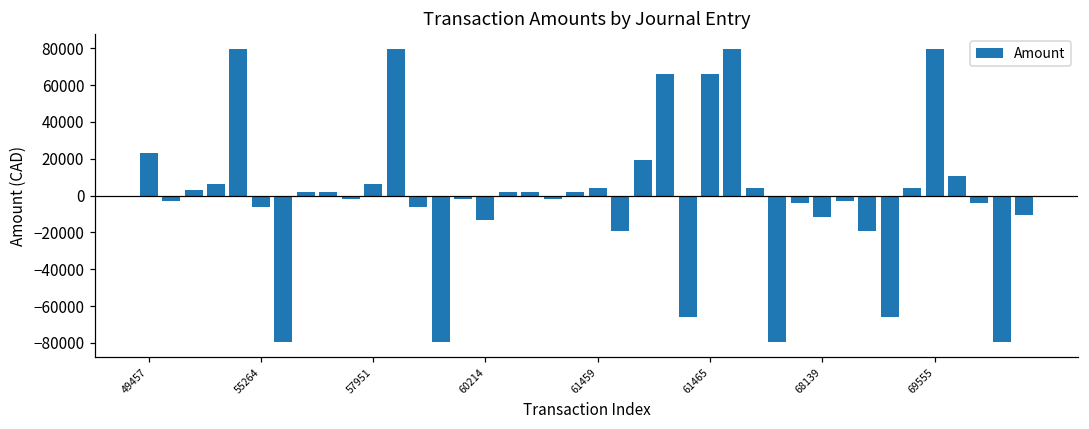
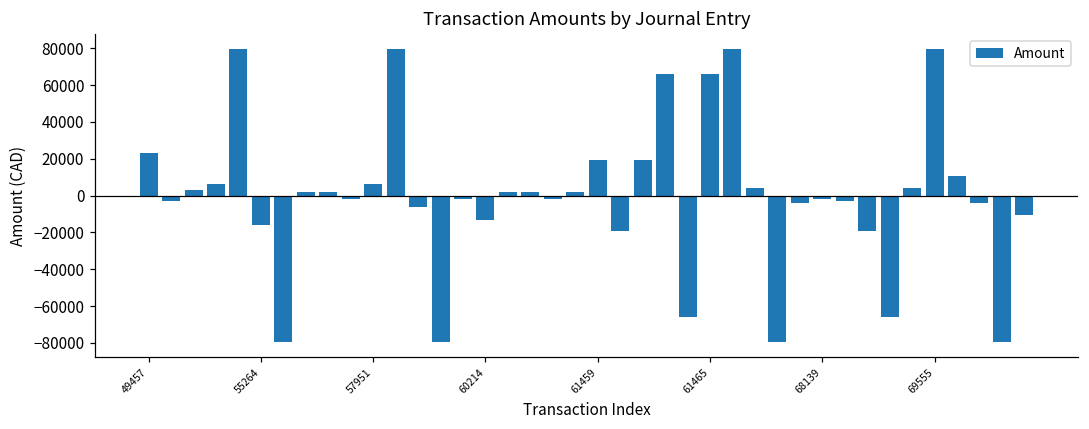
55264: -6000 -> -16000
61459: 4000 -> 19000
68139: -12000 -> -2000
